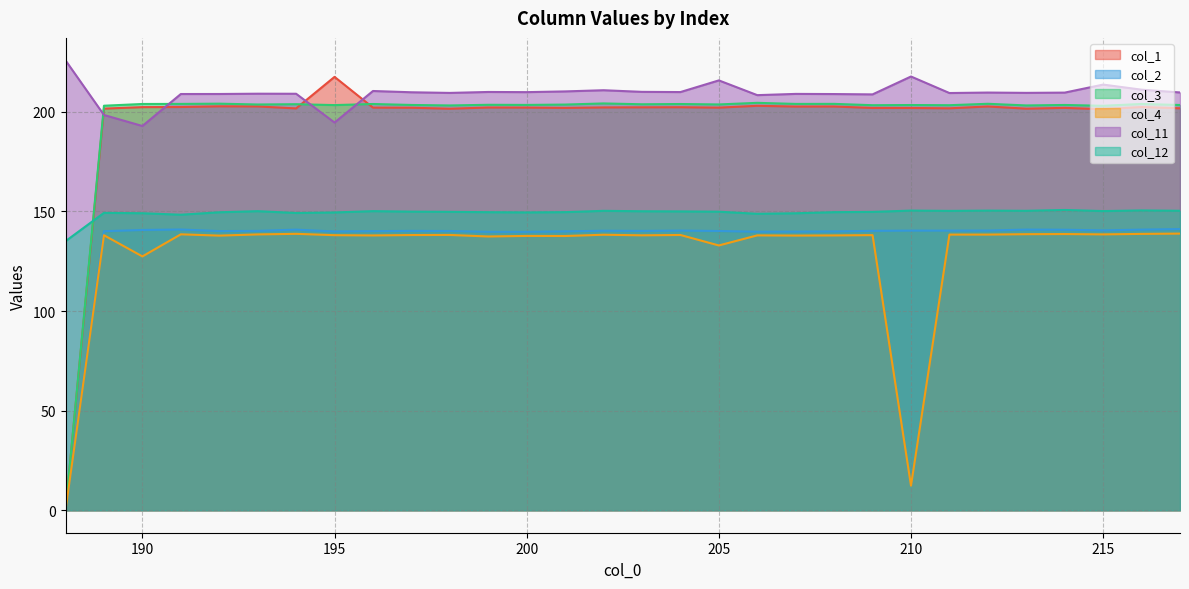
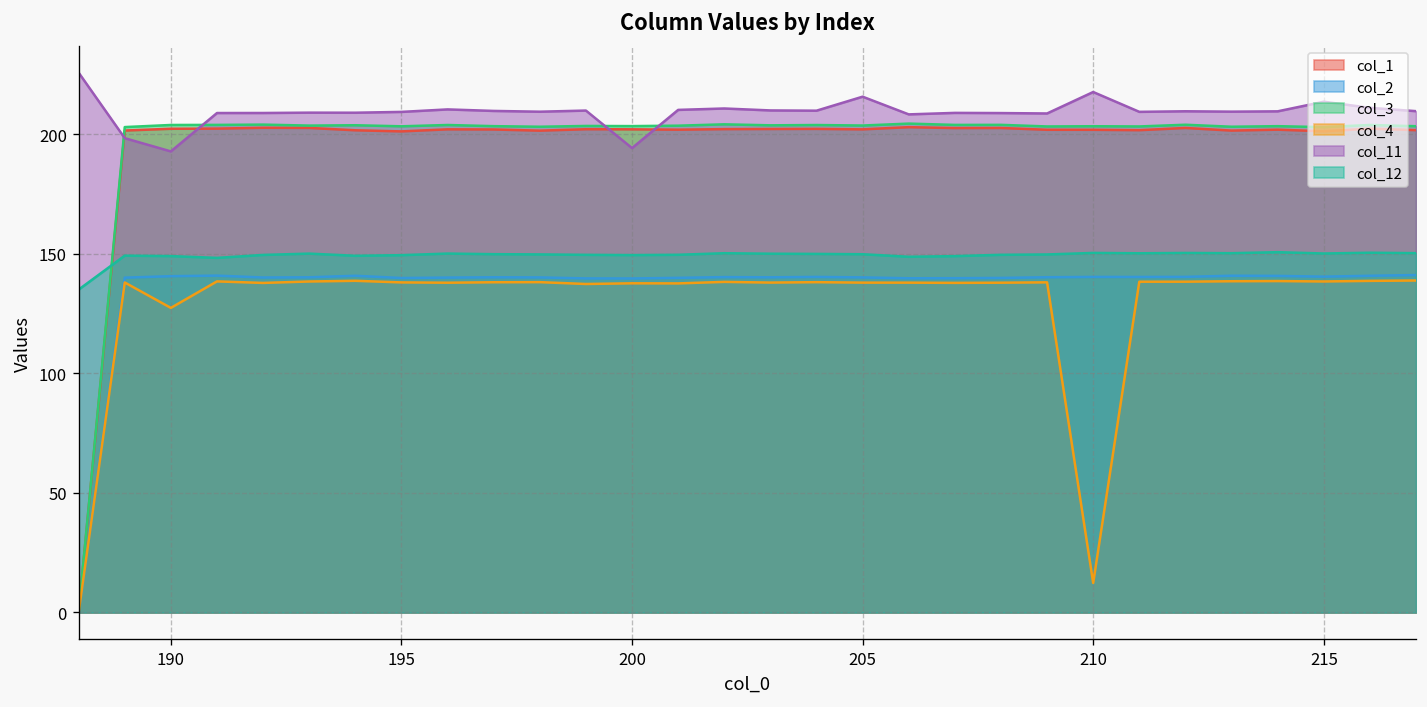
col_1, 195: 218 -> 201
col_11, 195: 195 -> 209
col_11, 200: 210 -> 194
col_4, 205: 133 -> 138
